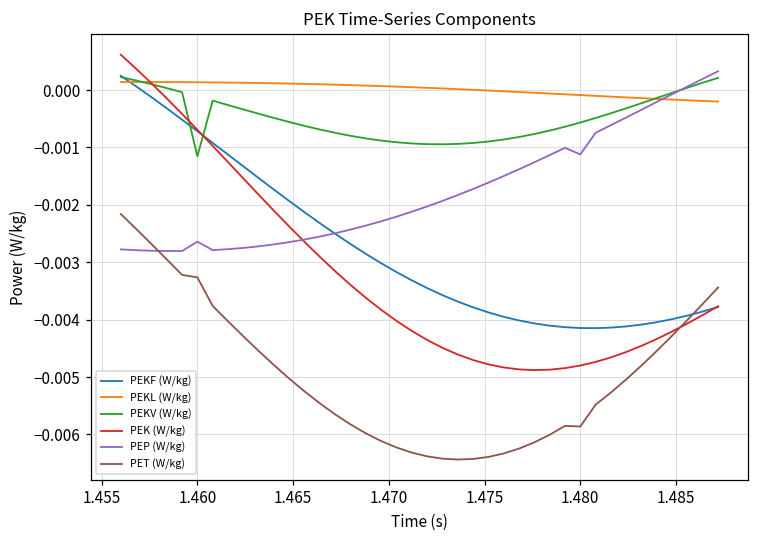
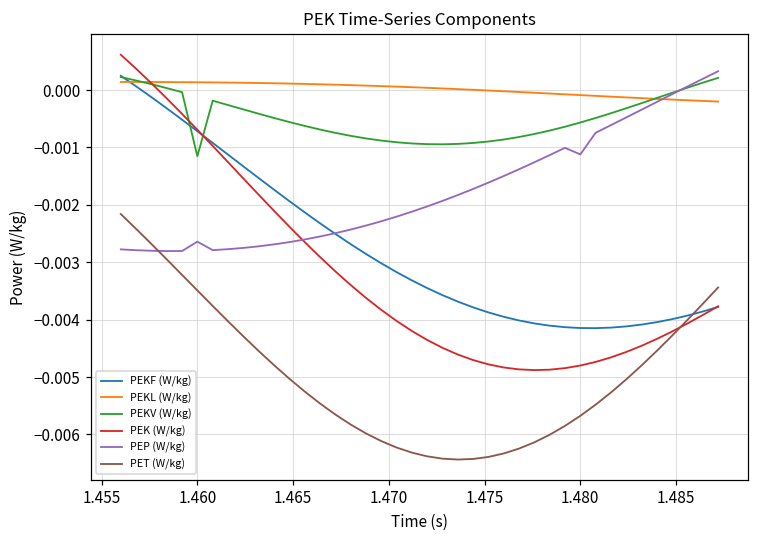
PET (W/kg), 1.460: -0.0033 -> -0.0035
PET (W/kg), 1.480: -0.0059 -> -0.0057
